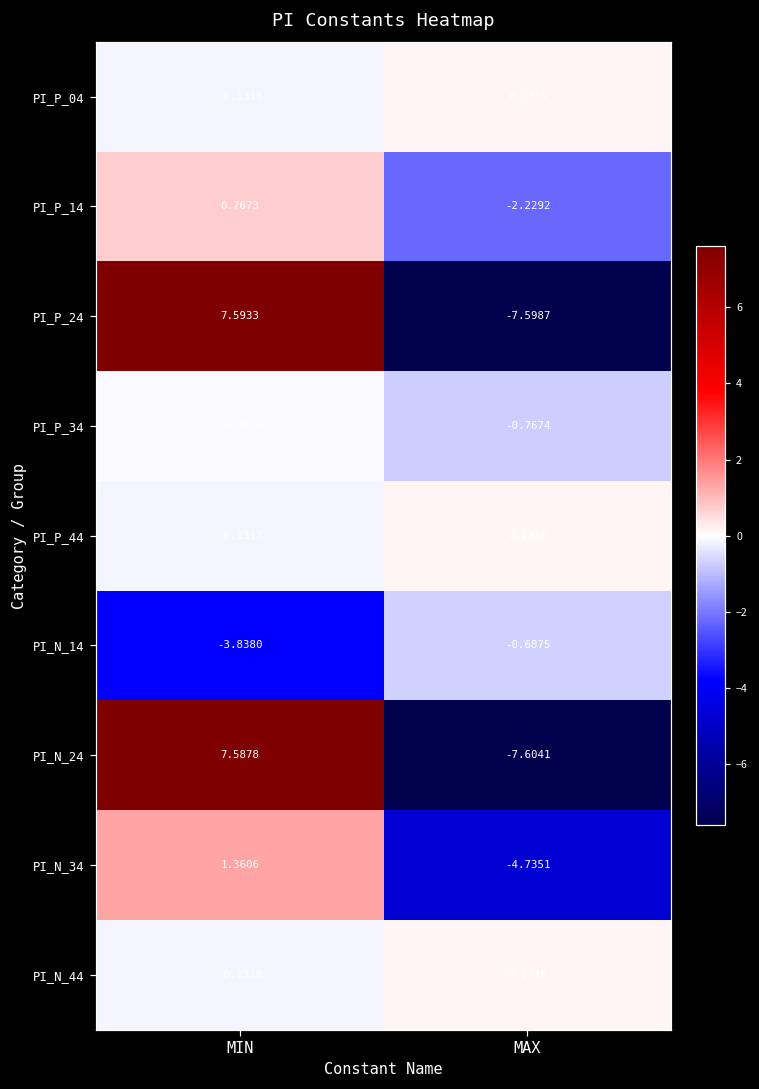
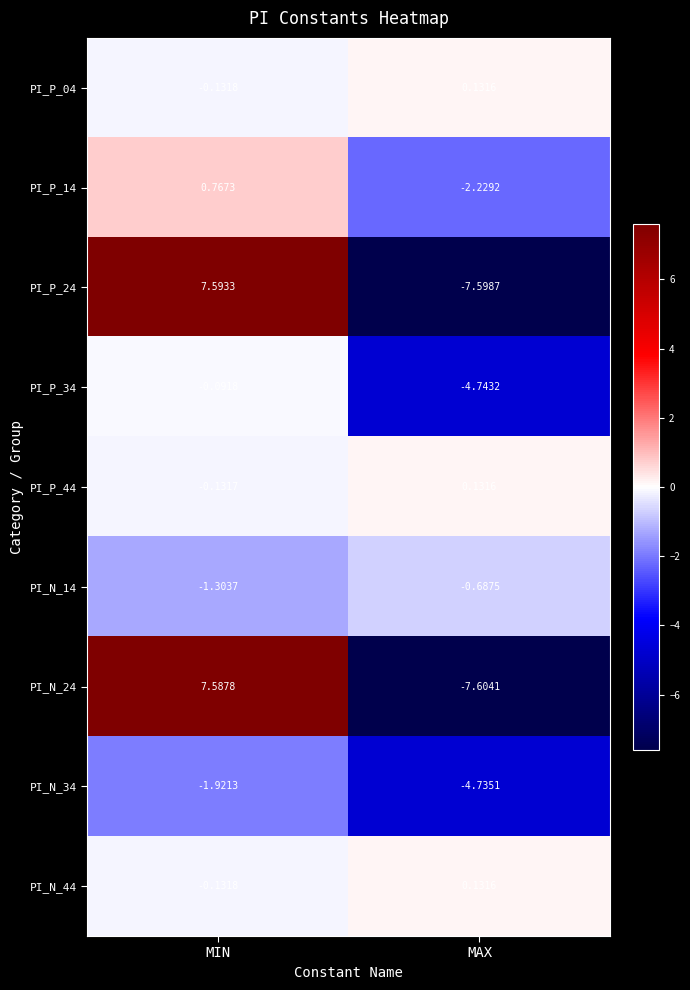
PI_P_34, MAX: -0.7674 -> -4.7432
PI_N_14, MIN: -3.8380 -> -1.3037
PI_N_34, MIN: 1.3606 -> -1.9213
